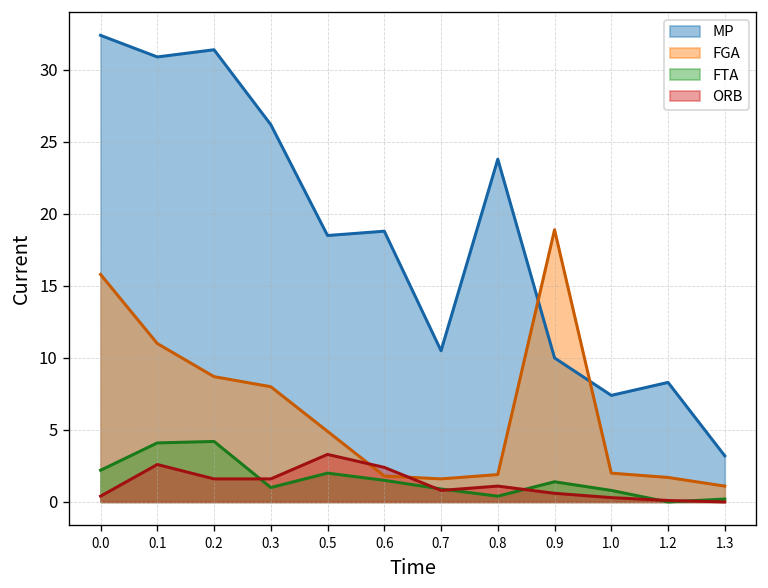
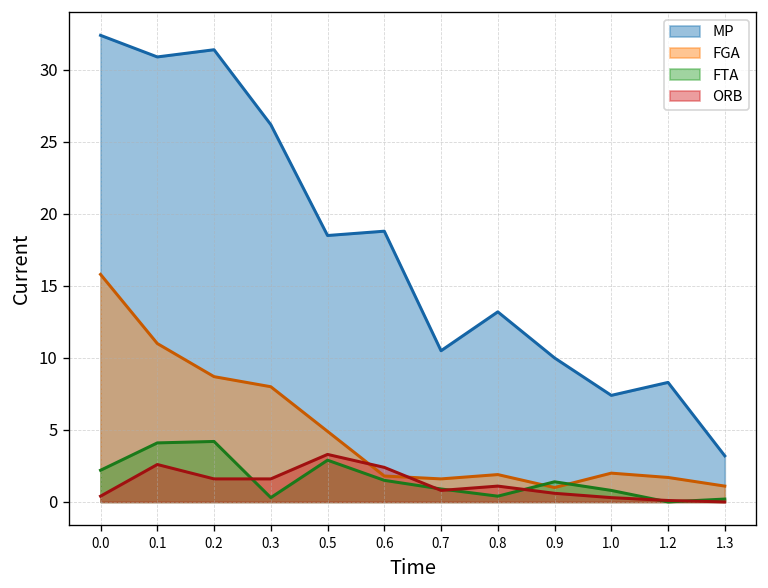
FTA, 0.3: 1.0 -> 0.3
FTA, 0.5: 2.0 -> 2.9
MP, 0.8: 23.8 -> 13.2
FGA, 0.9: 18.9 -> 1.0
